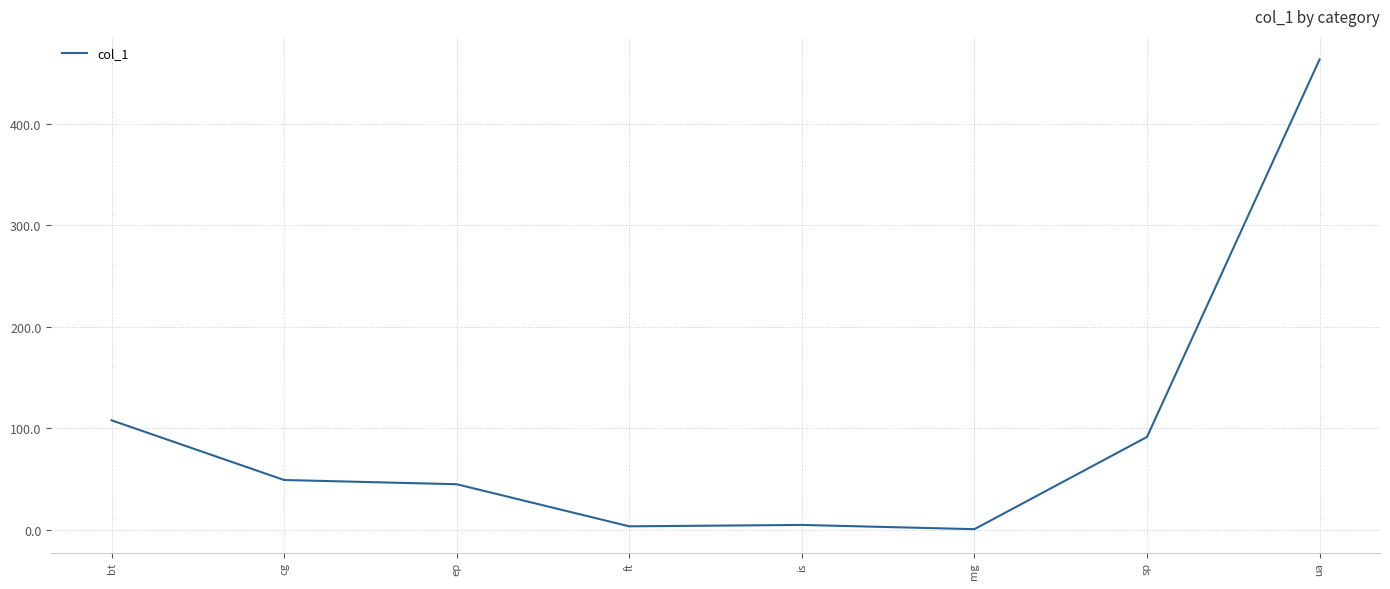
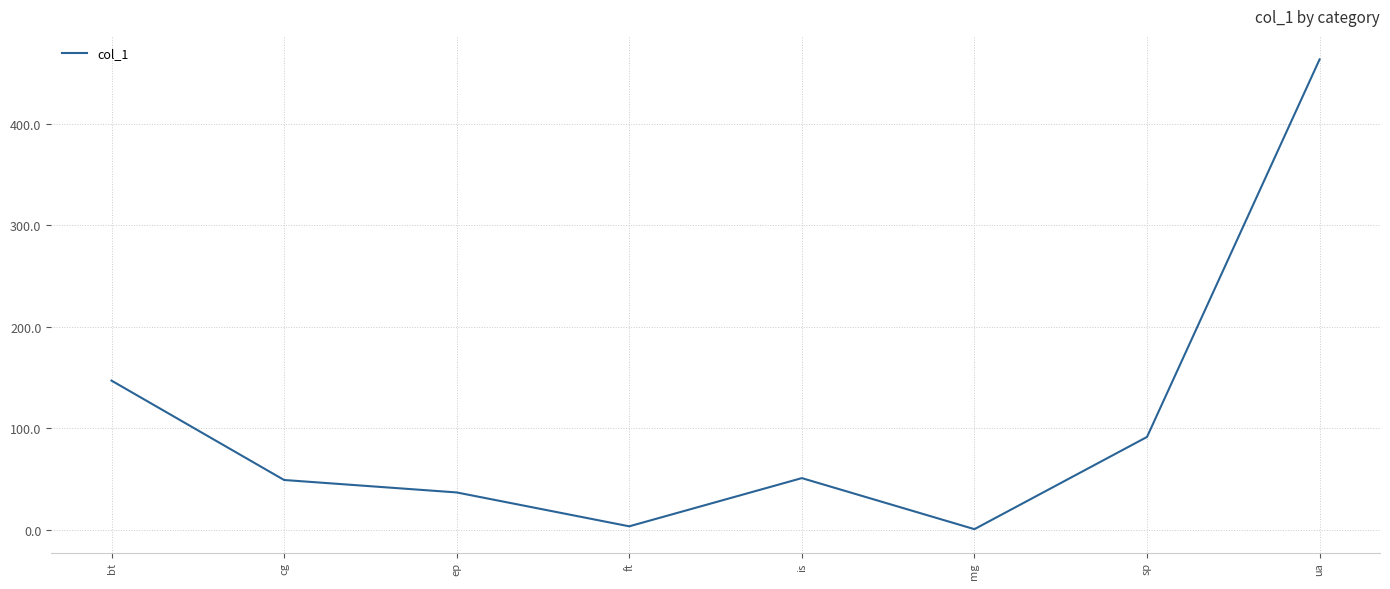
bt: 108 -> 147
ep: 45 -> 37
is: 5 -> 51
